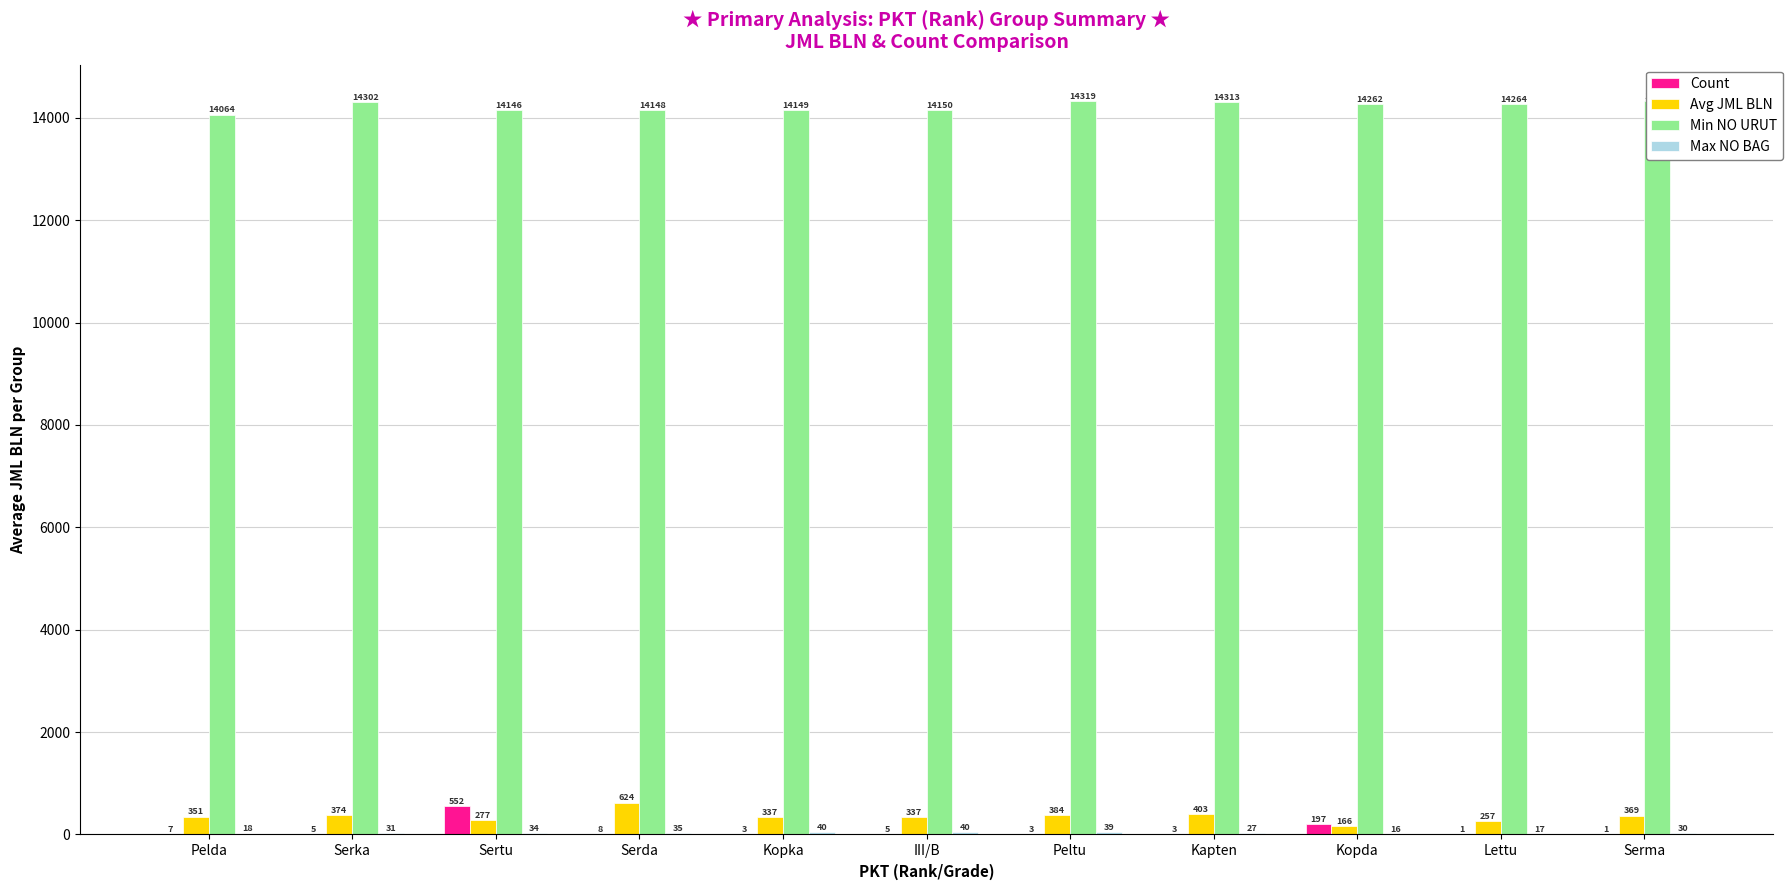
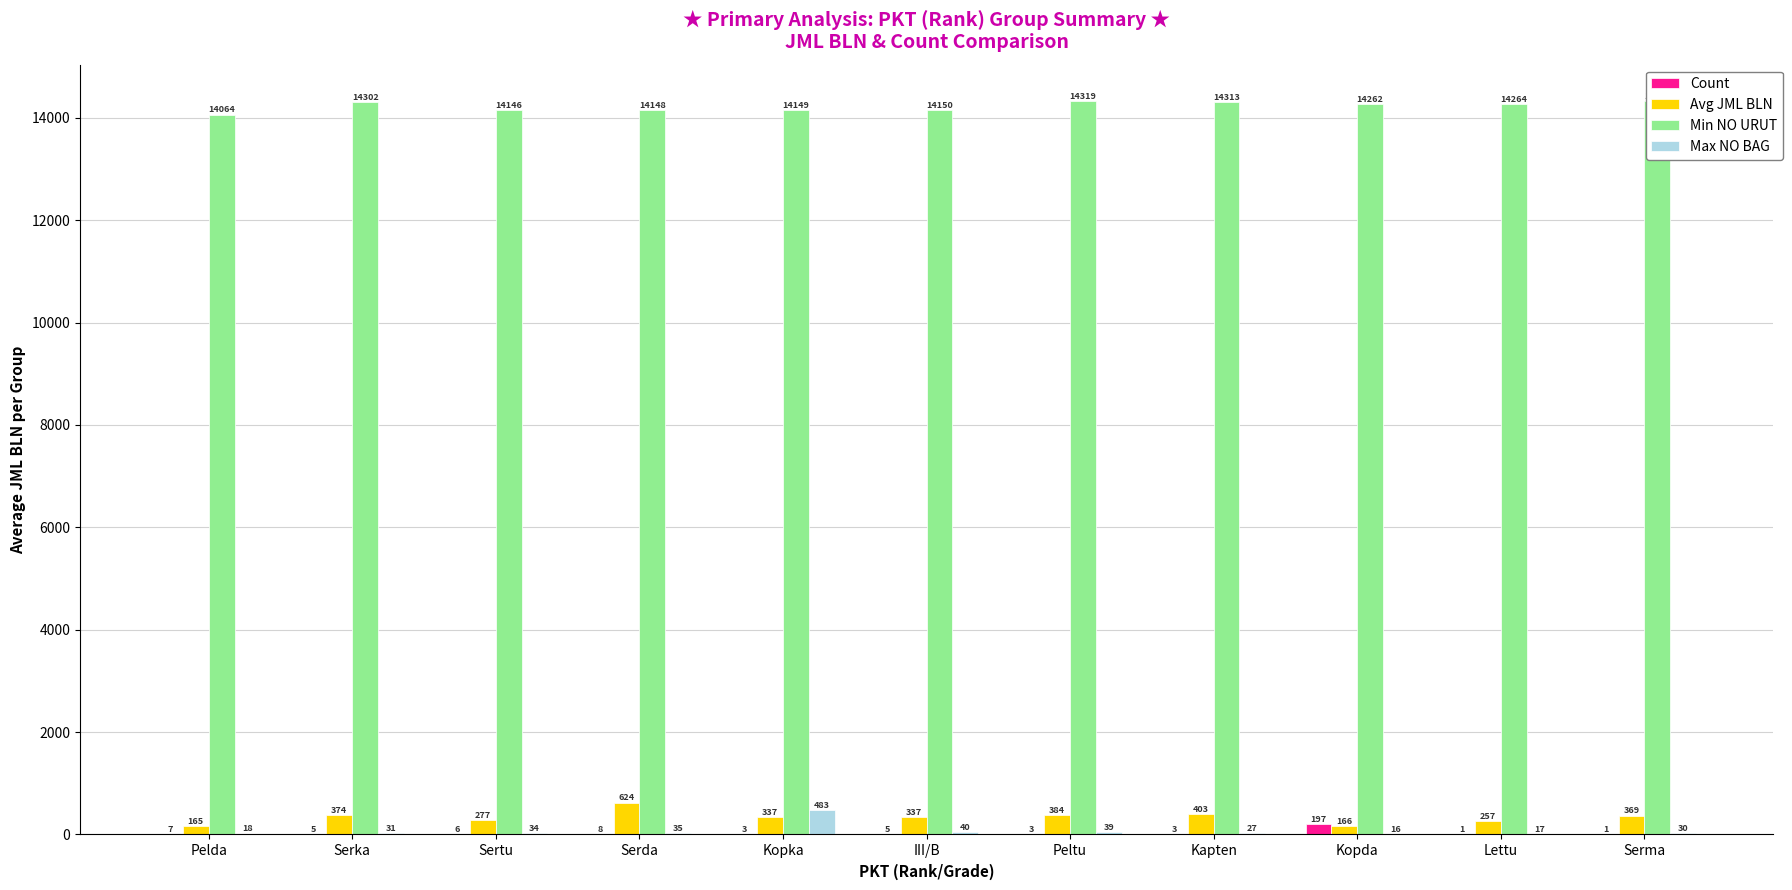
Avg JML BLN, Pelda: 351 -> 165
Count, Sertu: 552 -> 6
Max NO BAG, Kopka: 40 -> 483
